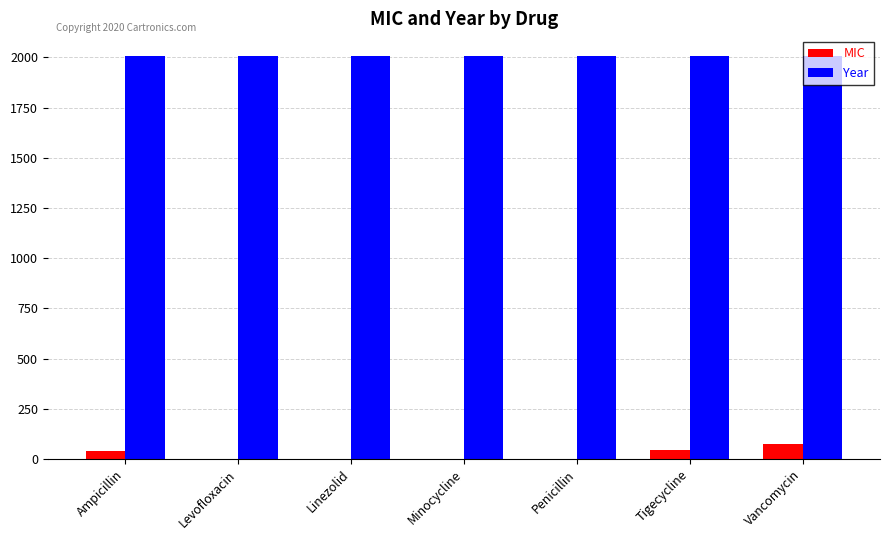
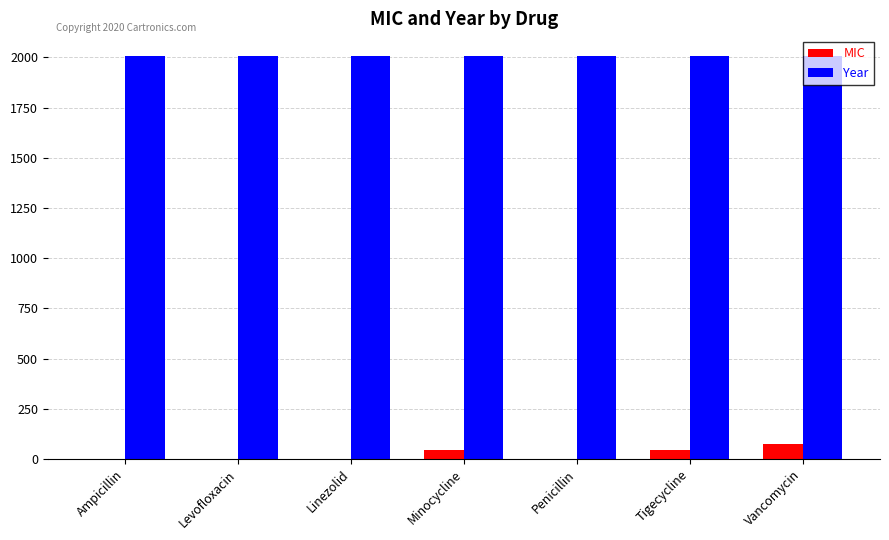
MIC, Ampicillin: 40 -> 0
MIC, Minocycline: 0 -> 50
